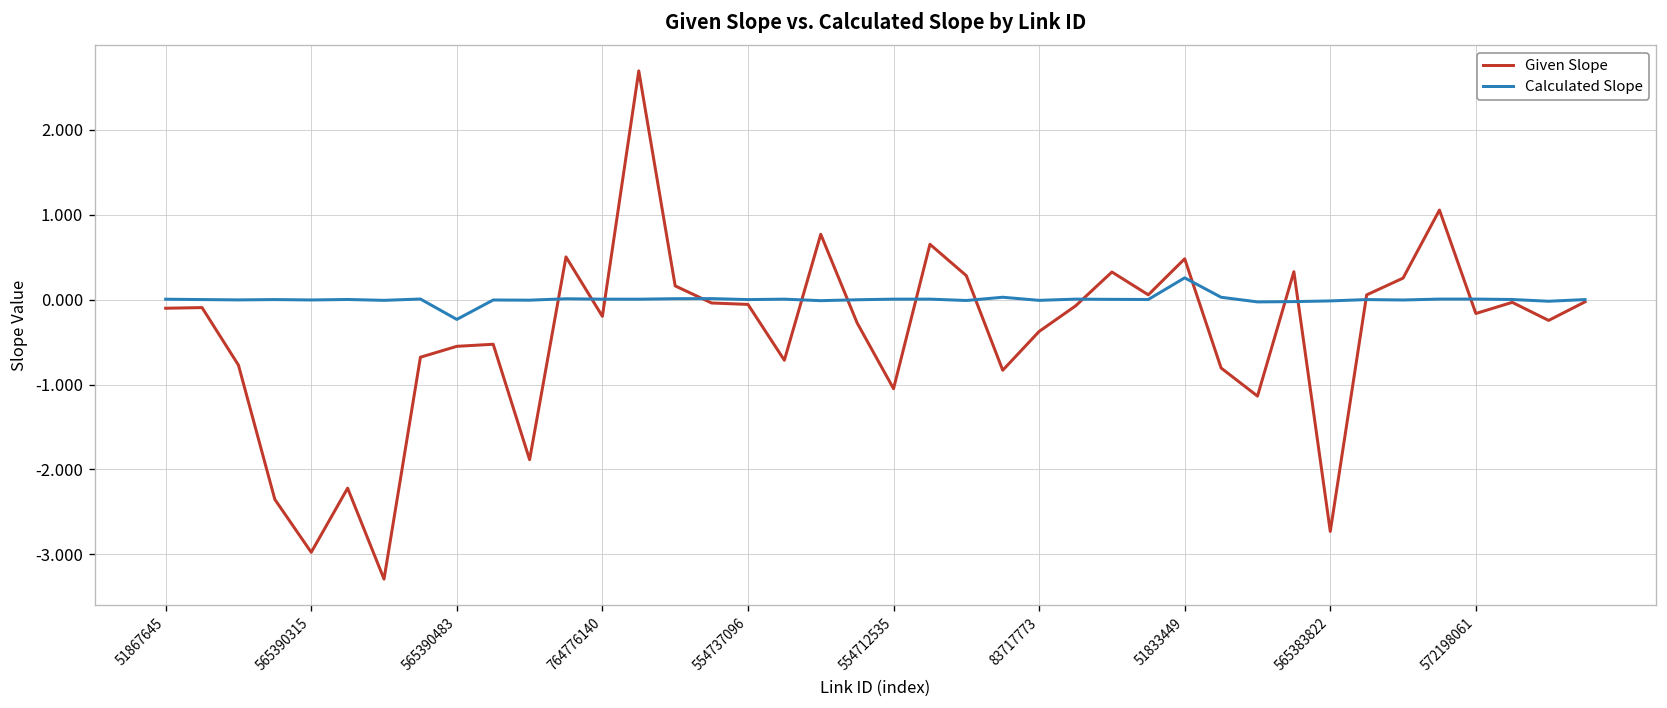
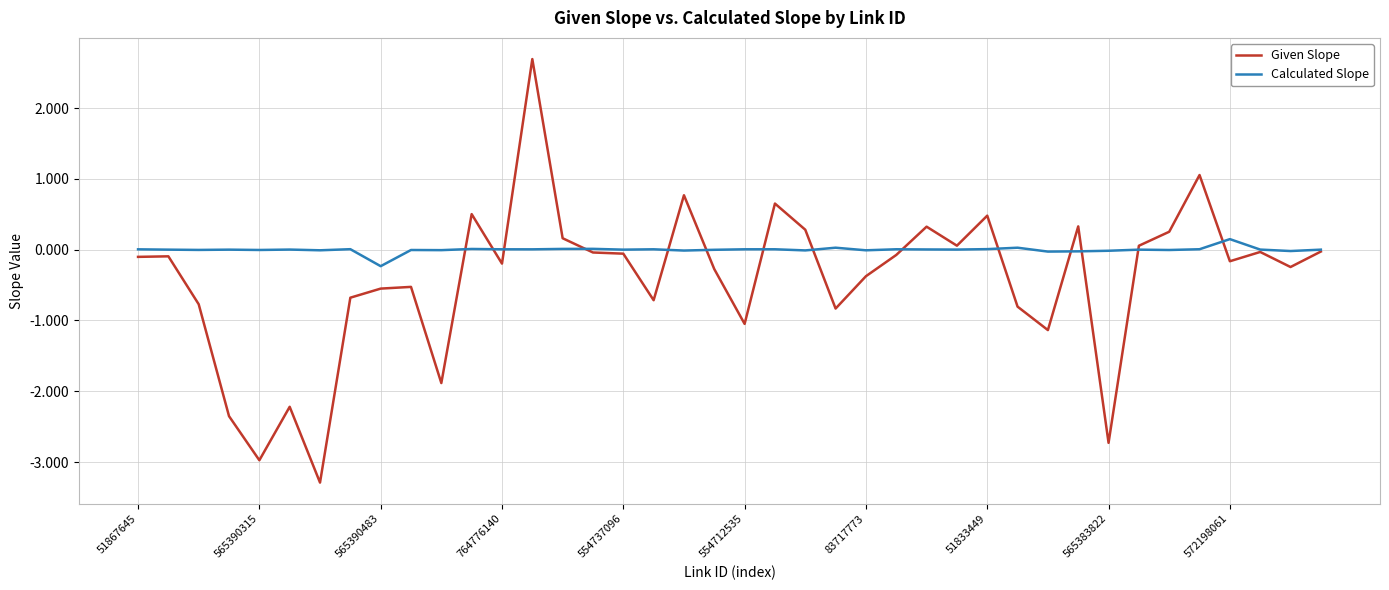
Calculated Slope, 51833449: 0.3 -> 0.0
Calculated Slope, 572198061: 0.0 -> 0.1
